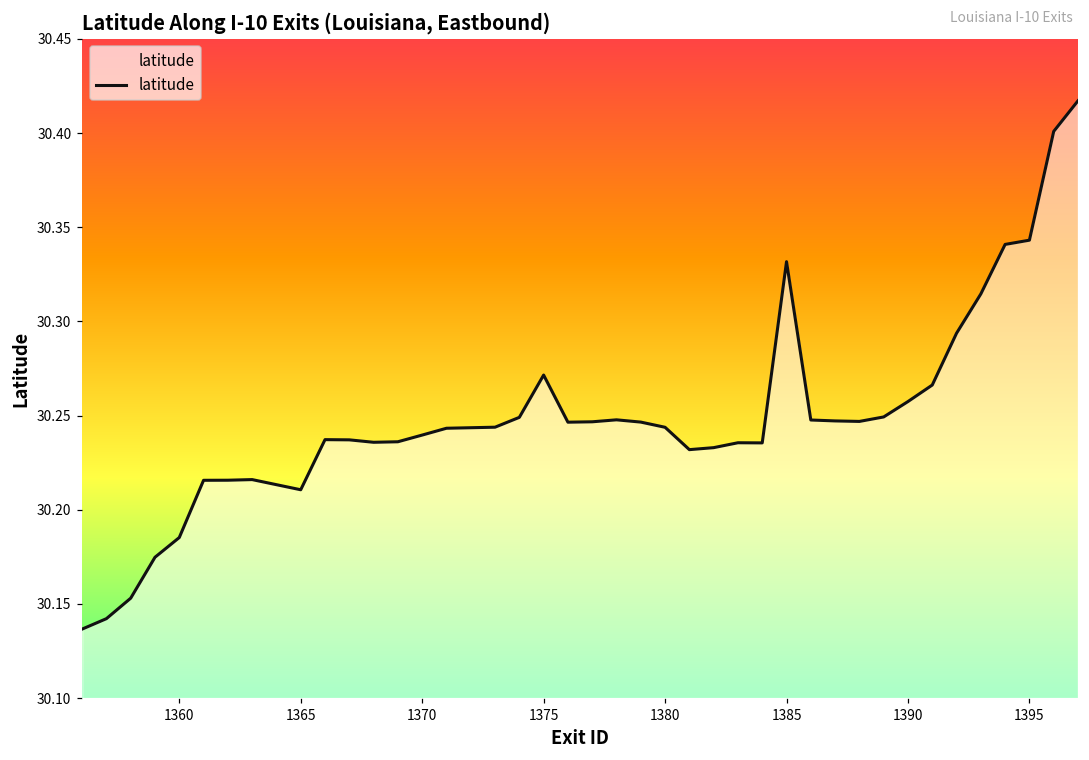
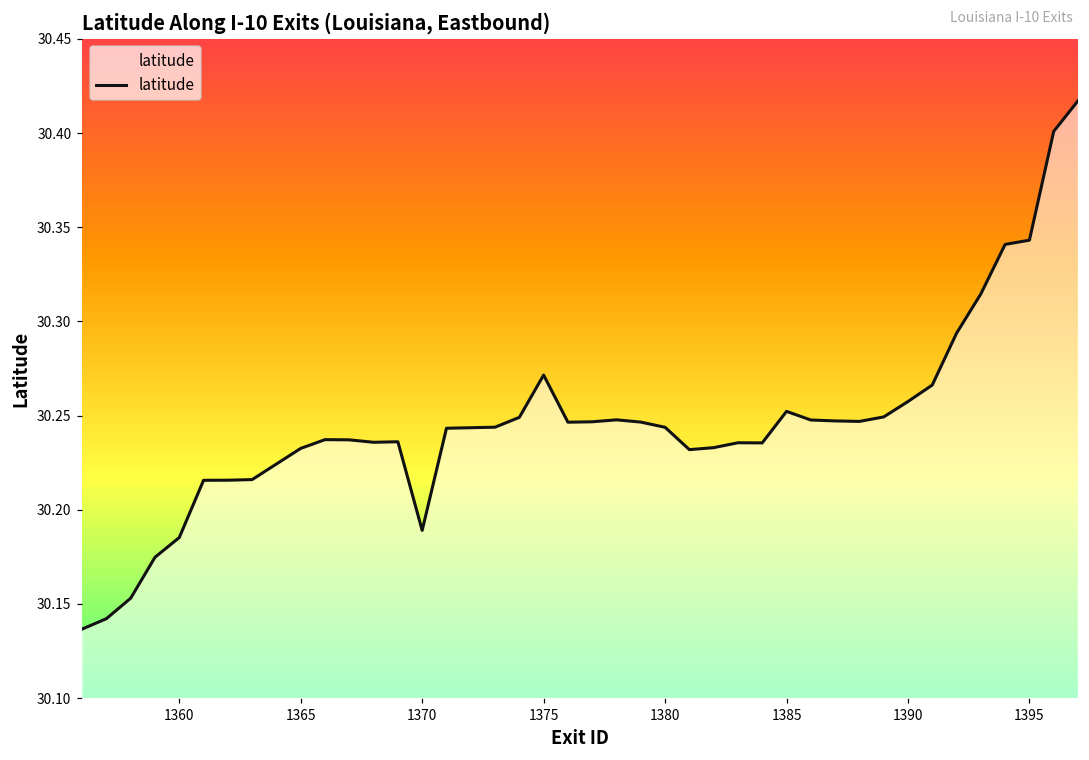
1365: 30.211 -> 30.233
1370: 30.240 -> 30.189
1385: 30.332 -> 30.252
